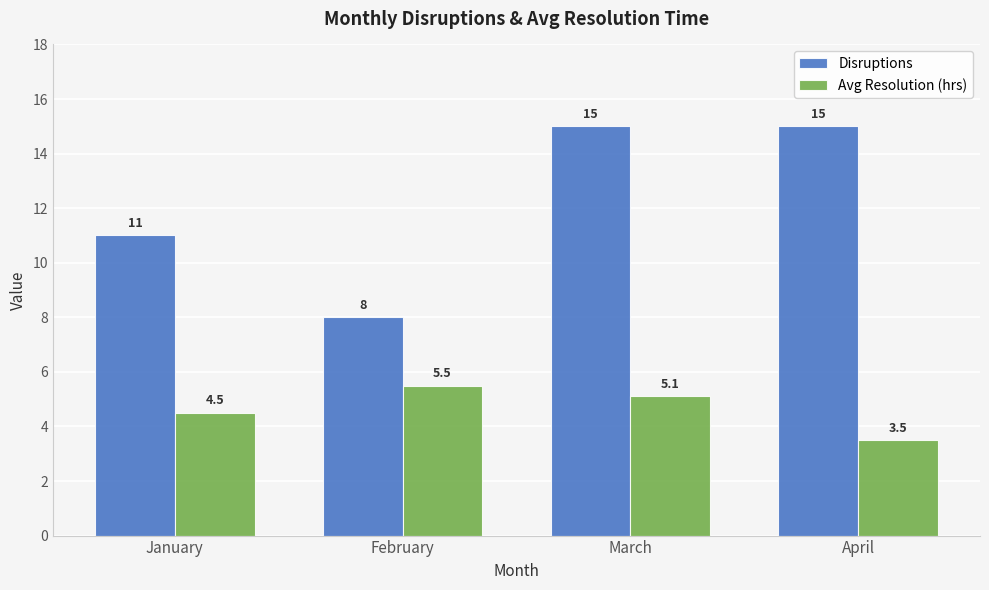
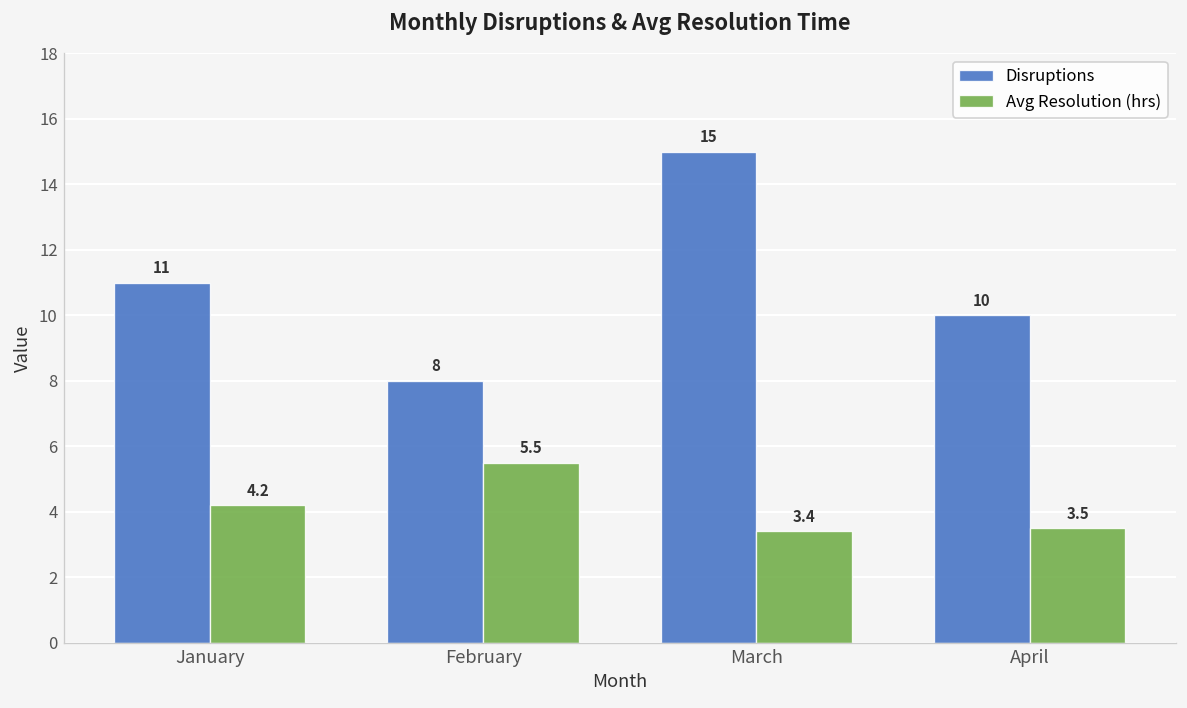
Avg Resolution (hrs), January: 4.5 -> 4.2
Avg Resolution (hrs), March: 5.1 -> 3.4
Disruptions, April: 15 -> 10
